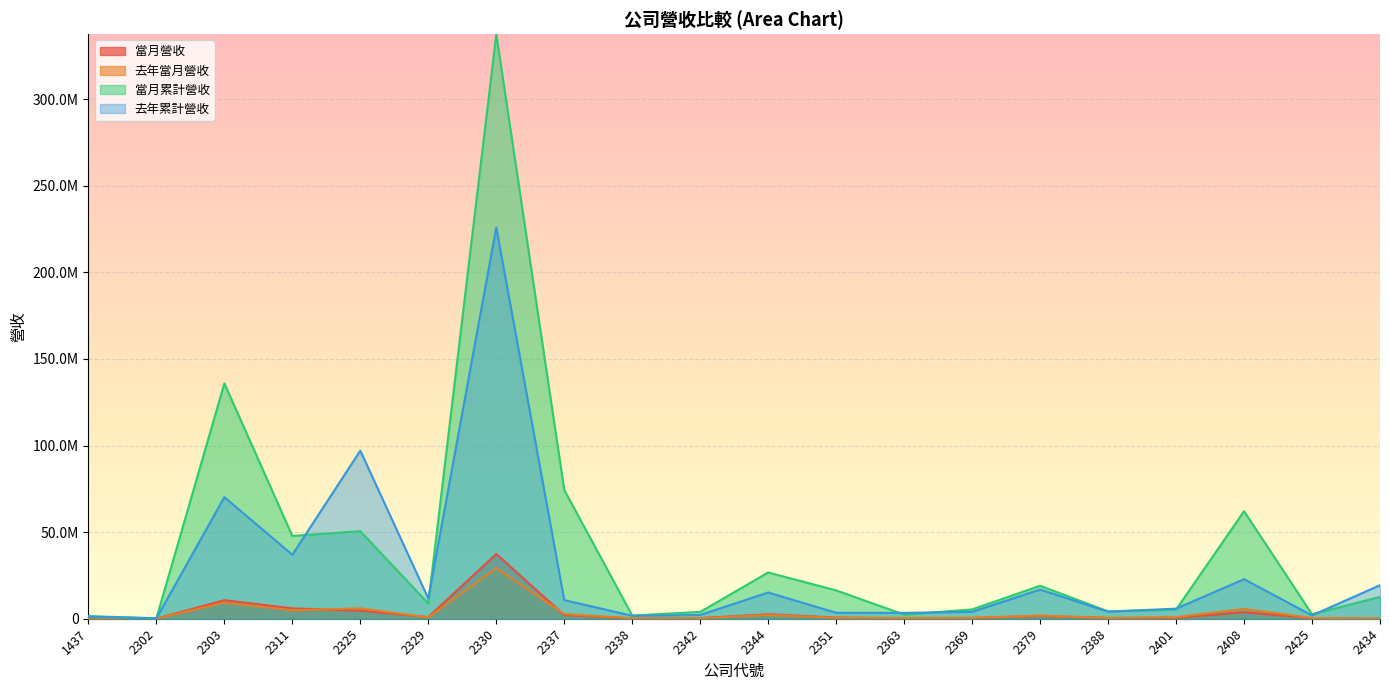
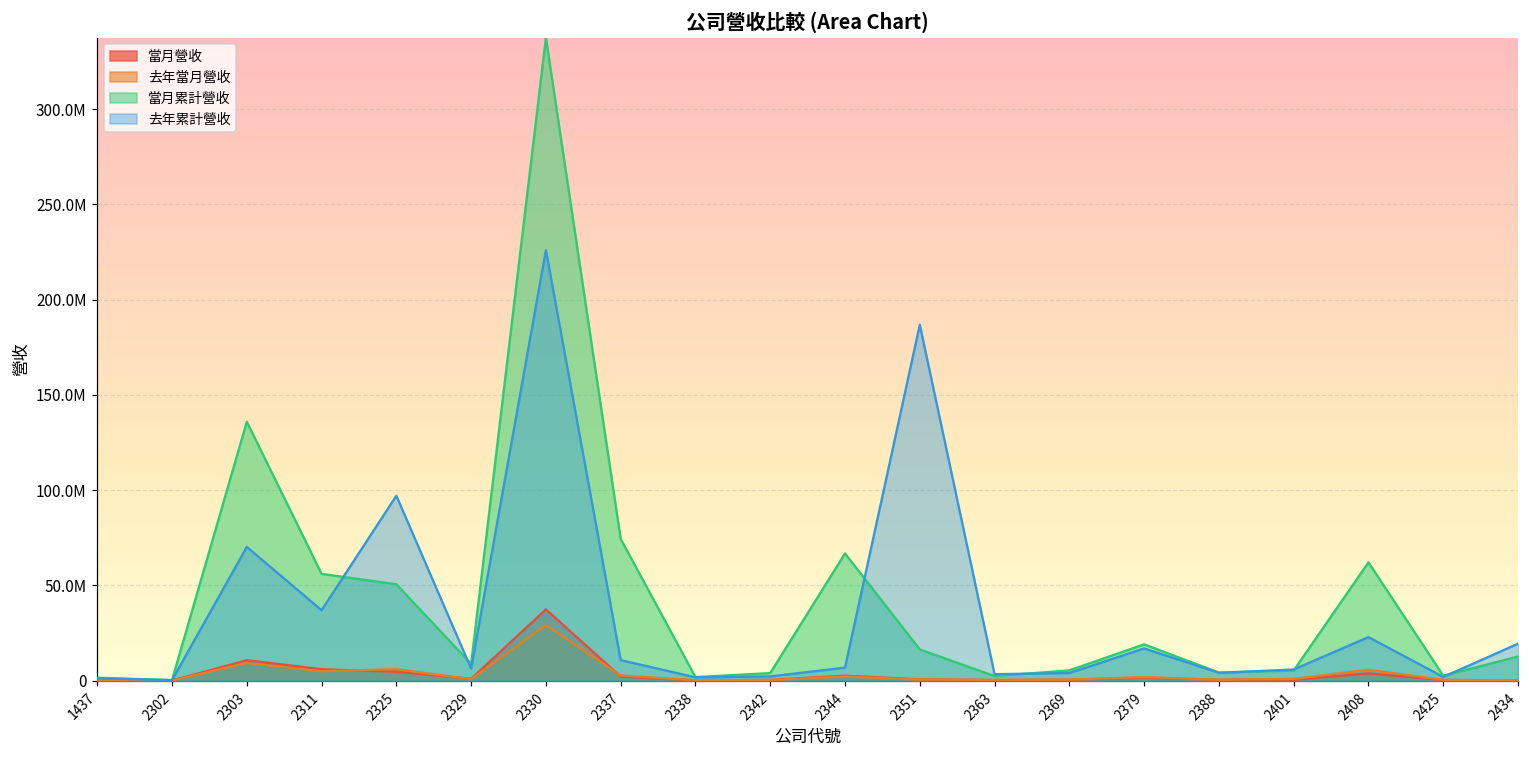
當月累計營收, 2311: 48000000 -> 56000000
去年累計營收, 2329: 12000000 -> 6000000
當月累計營收, 2344: 27000000 -> 67000000
去年累計營收, 2344: 15000000 -> 7000000
去年累計營收, 2351: 3000000 -> 187000000
